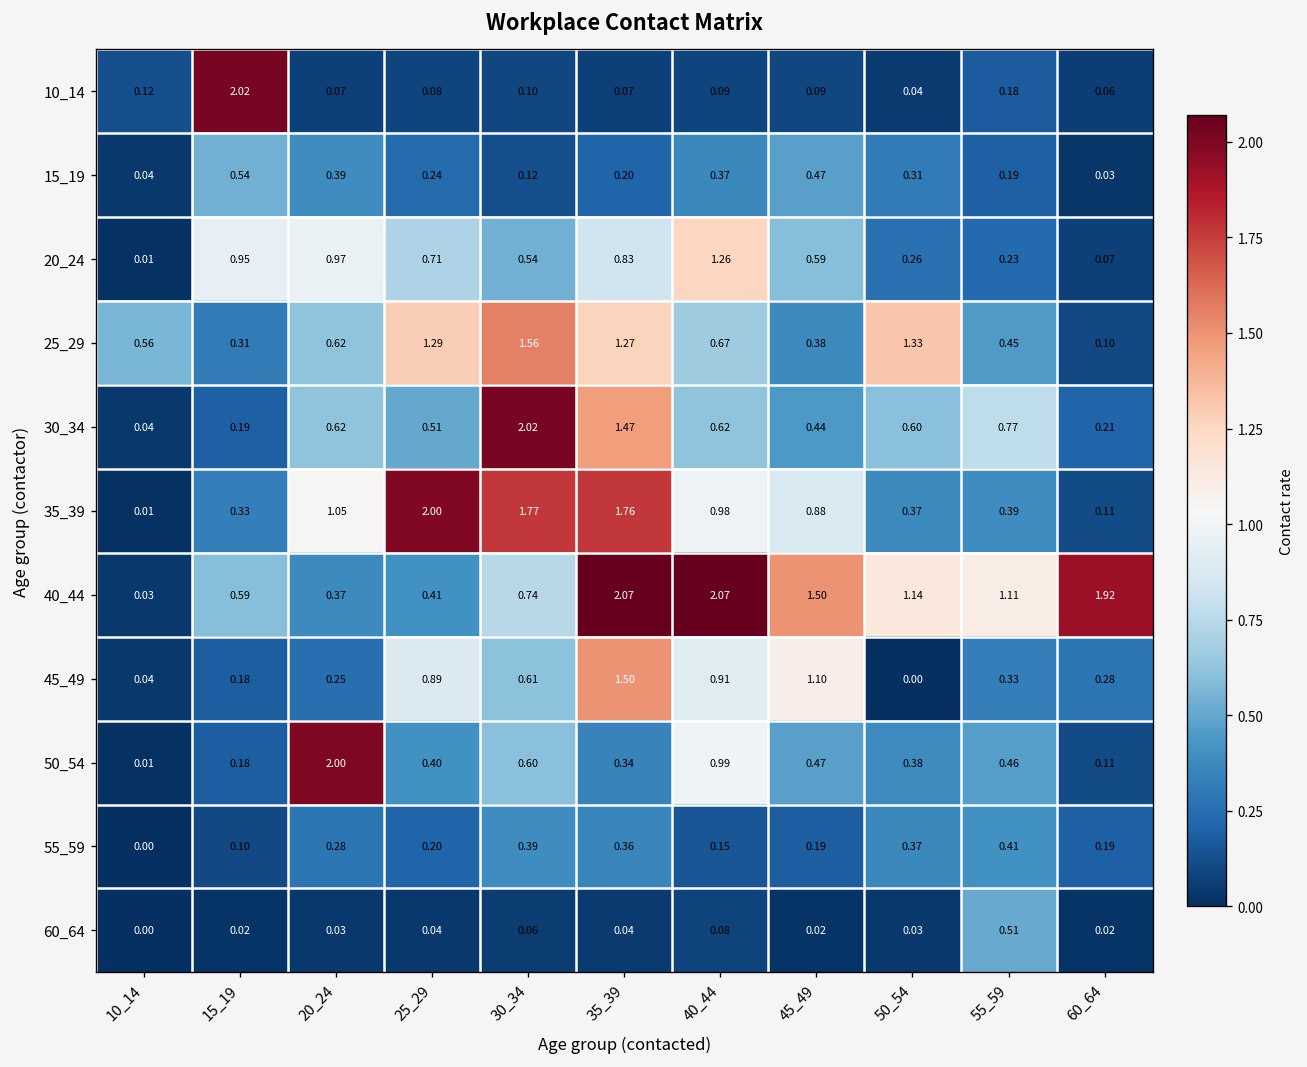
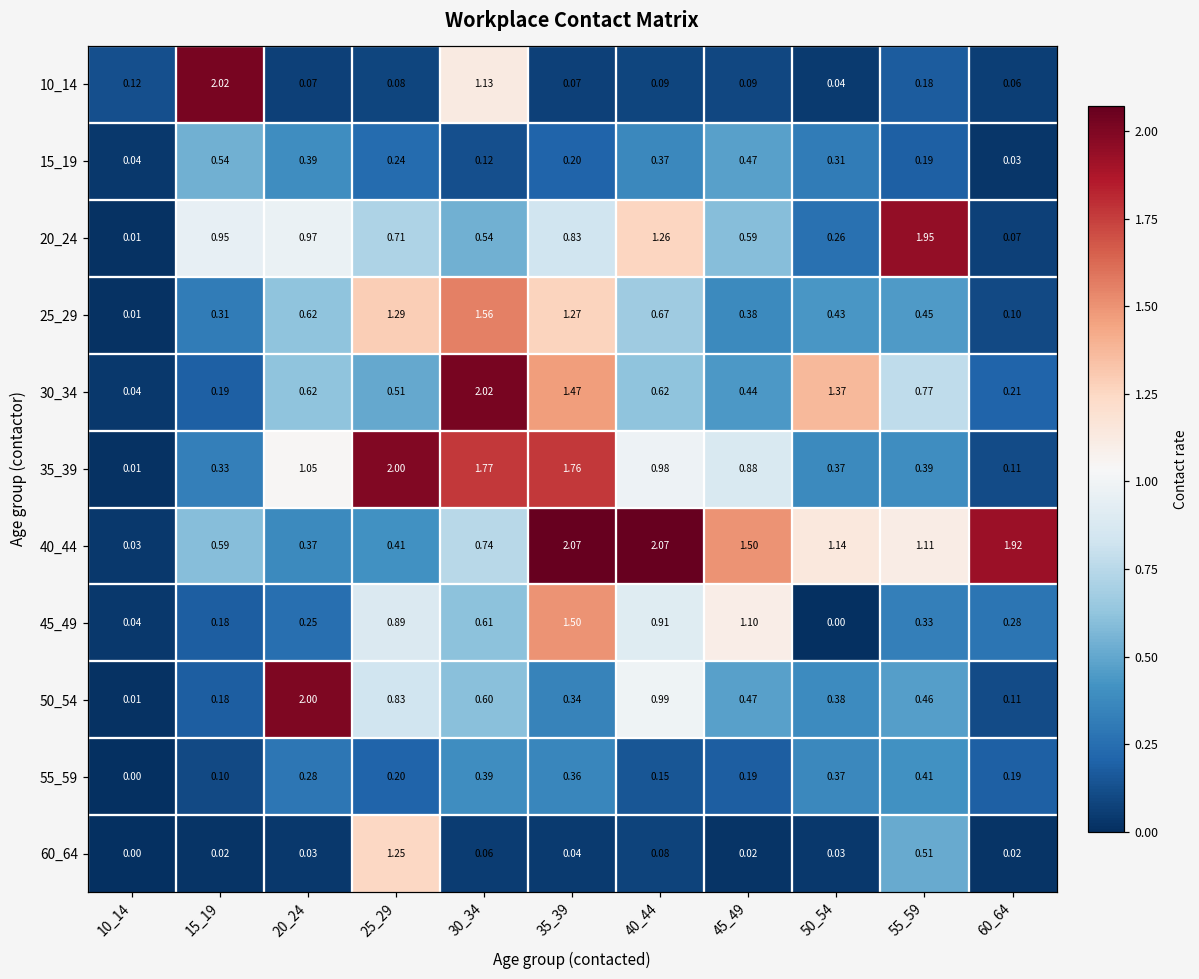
10_14, 30_34: 0.10 -> 1.13
20_24, 55_59: 0.23 -> 1.95
25_29, 10_14: 0.56 -> 0.01
25_29, 50_54: 1.33 -> 0.43
30_34, 50_54: 0.60 -> 1.37
50_54, 25_29: 0.40 -> 0.83
60_64, 25_29: 0.04 -> 1.25
